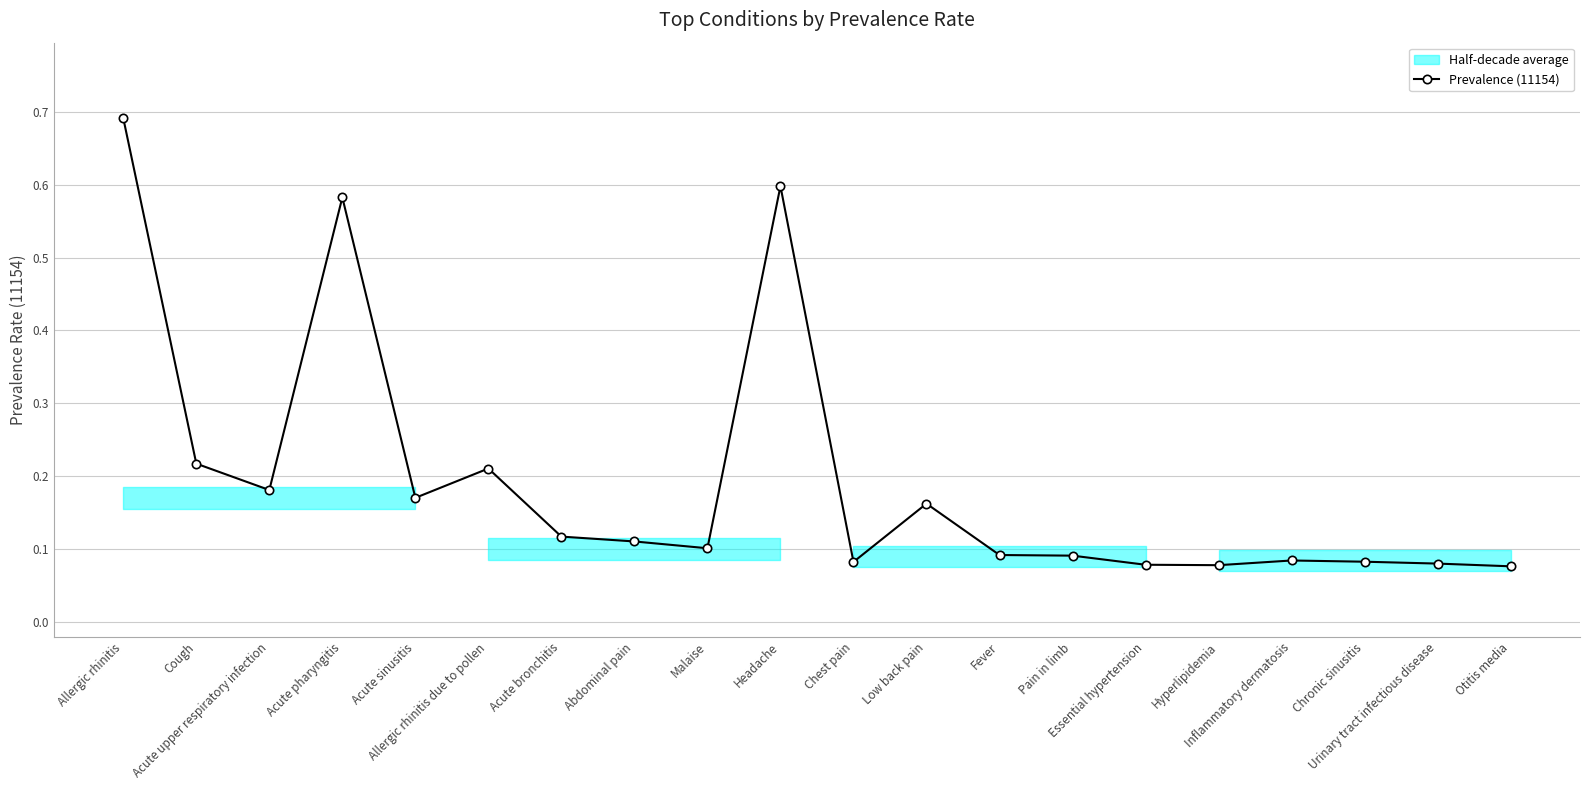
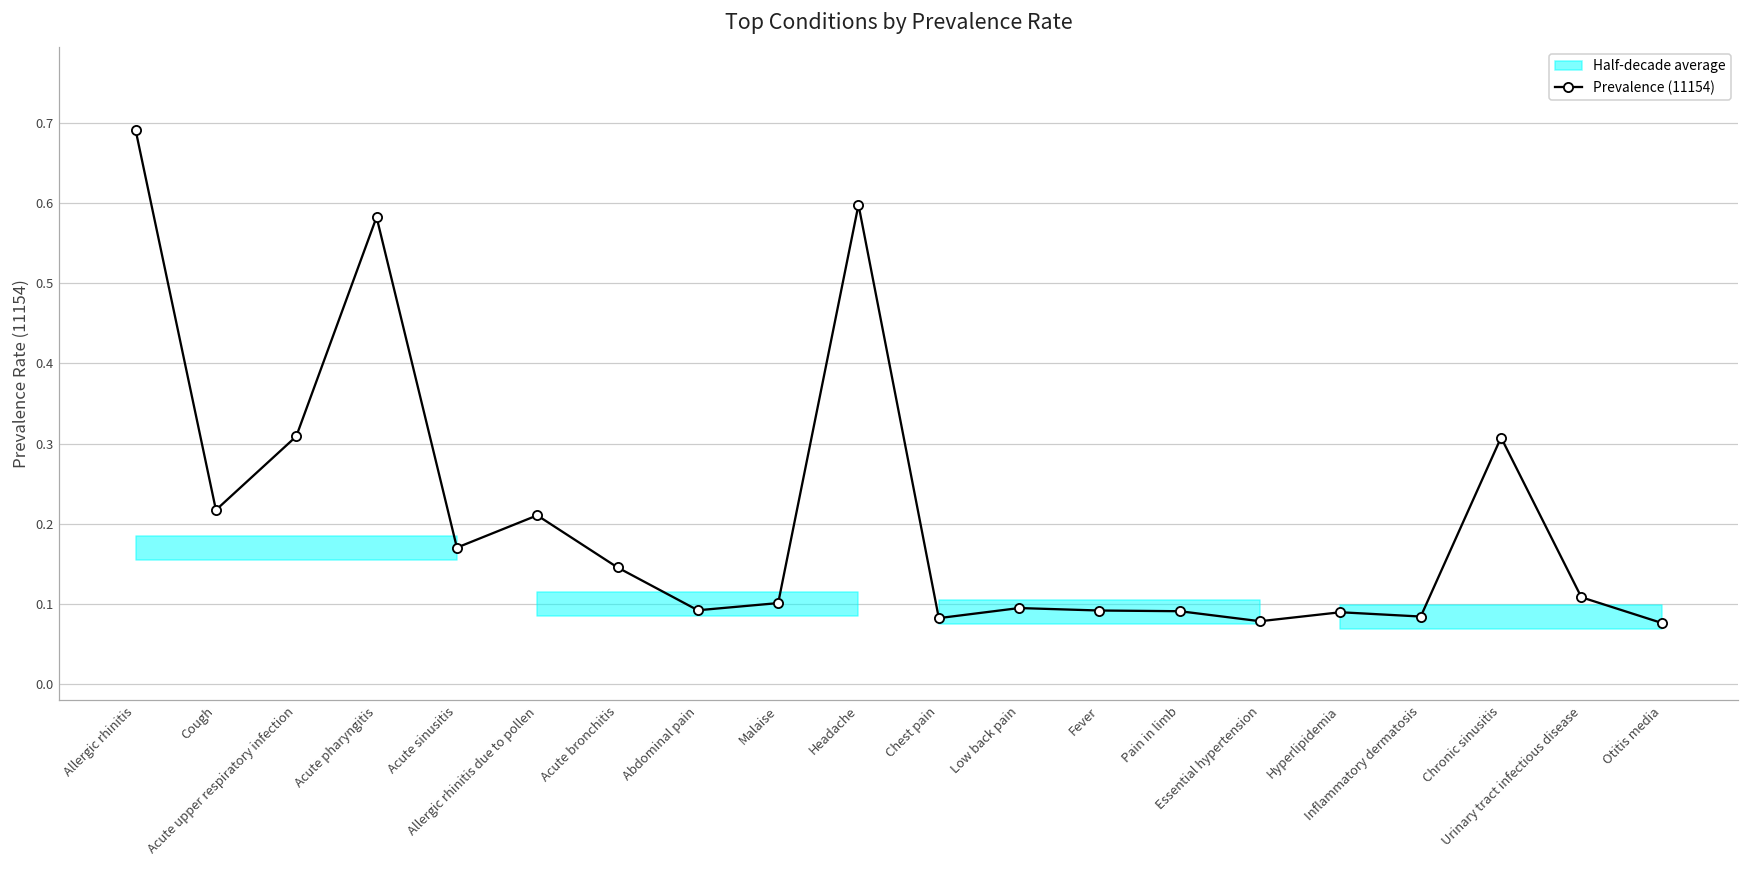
Prevalence (11154), Acute upper respiratory infection: 0.18 -> 0.31
Prevalence (11154), Acute bronchitis: 0.12 -> 0.15
Prevalence (11154), Abdominal pain: 0.11 -> 0.09
Prevalence (11154), Low back pain: 0.16 -> 0.10
Prevalence (11154), Hyperlipidemia: 0.08 -> 0.09
Prevalence (11154), Chronic sinusitis: 0.08 -> 0.31
Prevalence (11154), Urinary tract infectious disease: 0.08 -> 0.11
